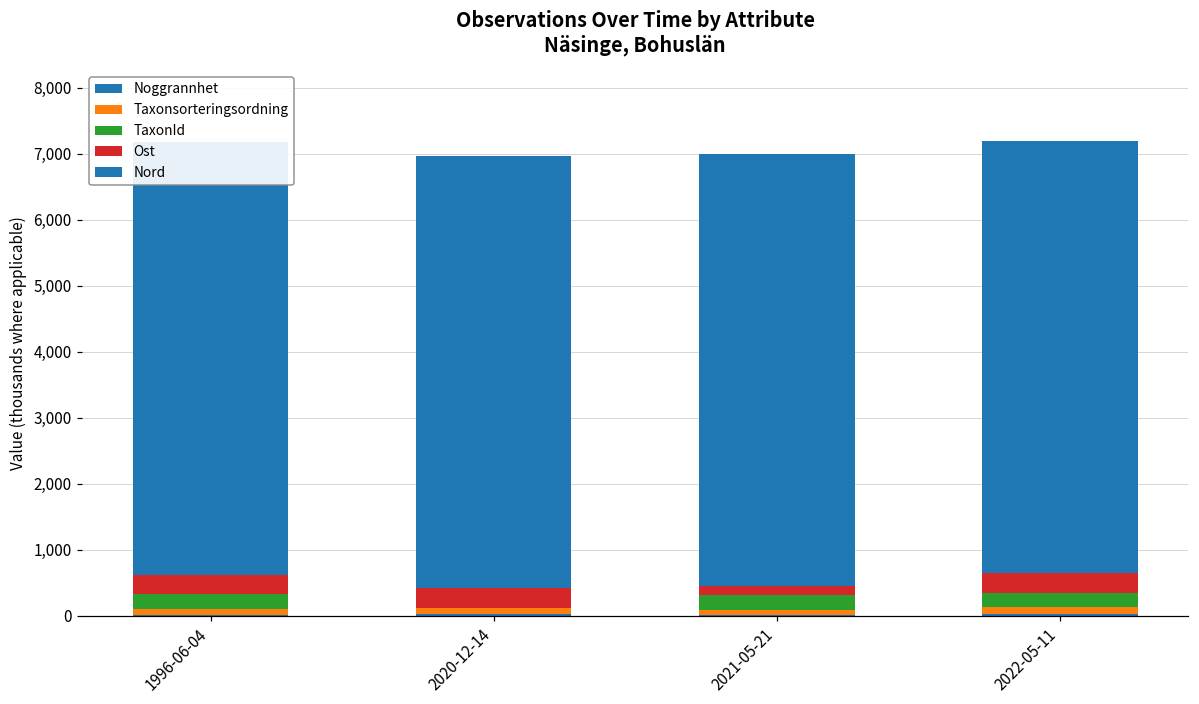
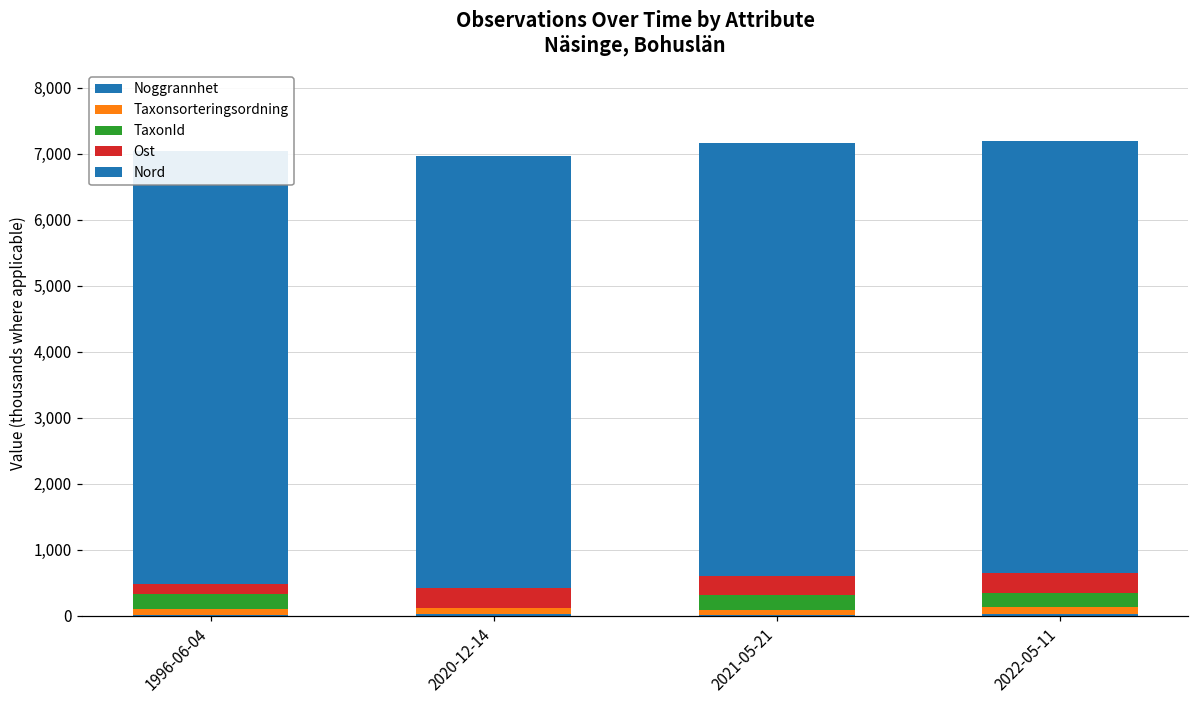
Ost, 1996-06-04: 300 -> 200
Ost, 2021-05-21: 100 -> 300
